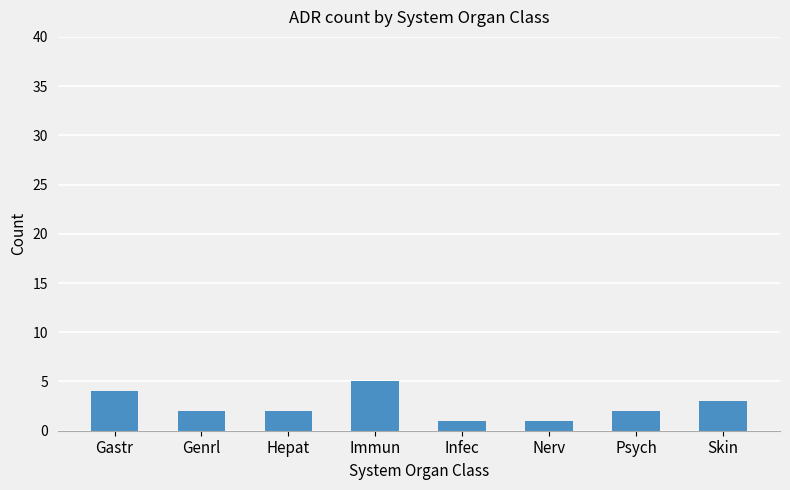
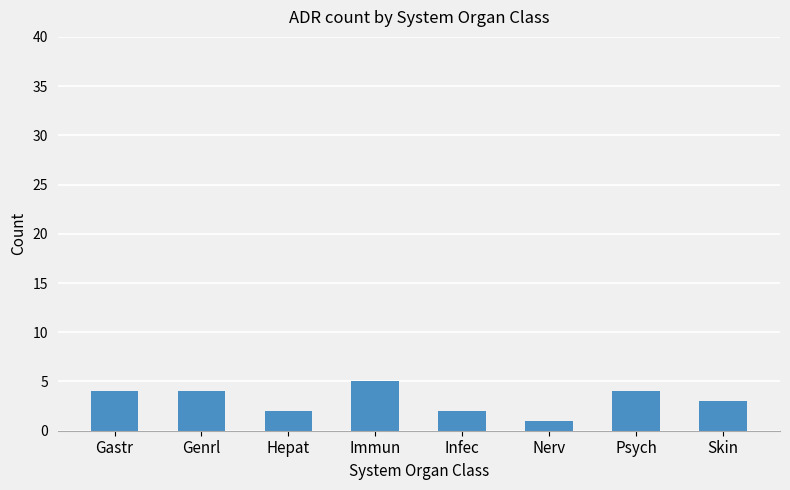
Genrl: 2 -> 4
Infec: 1 -> 2
Psych: 2 -> 4
